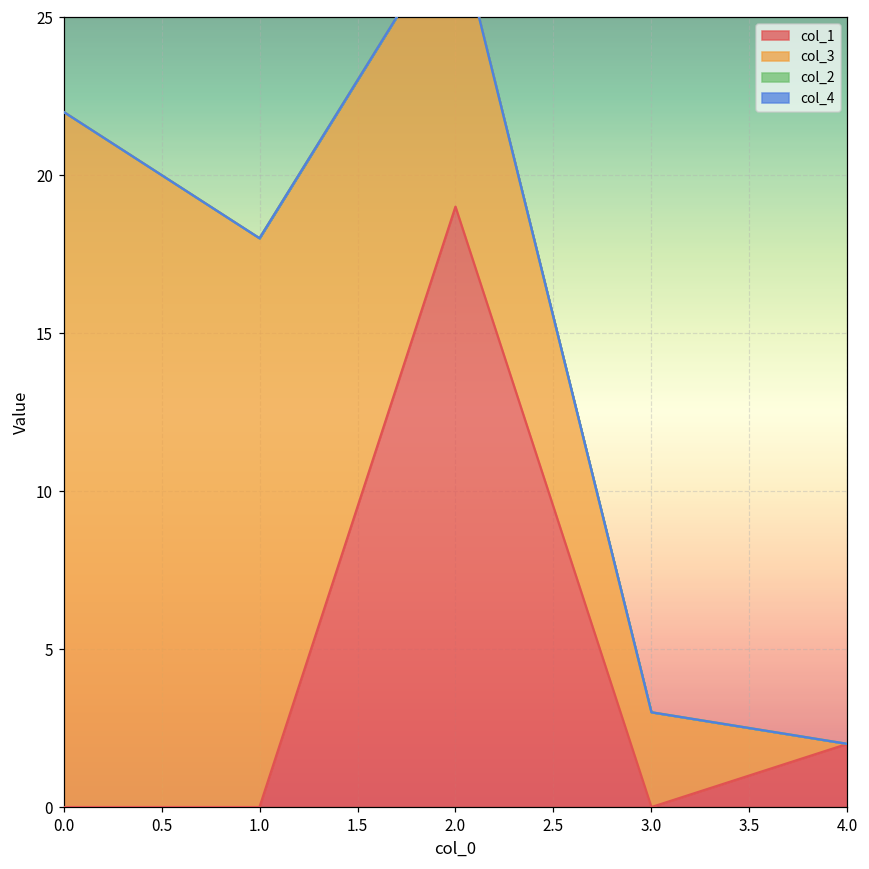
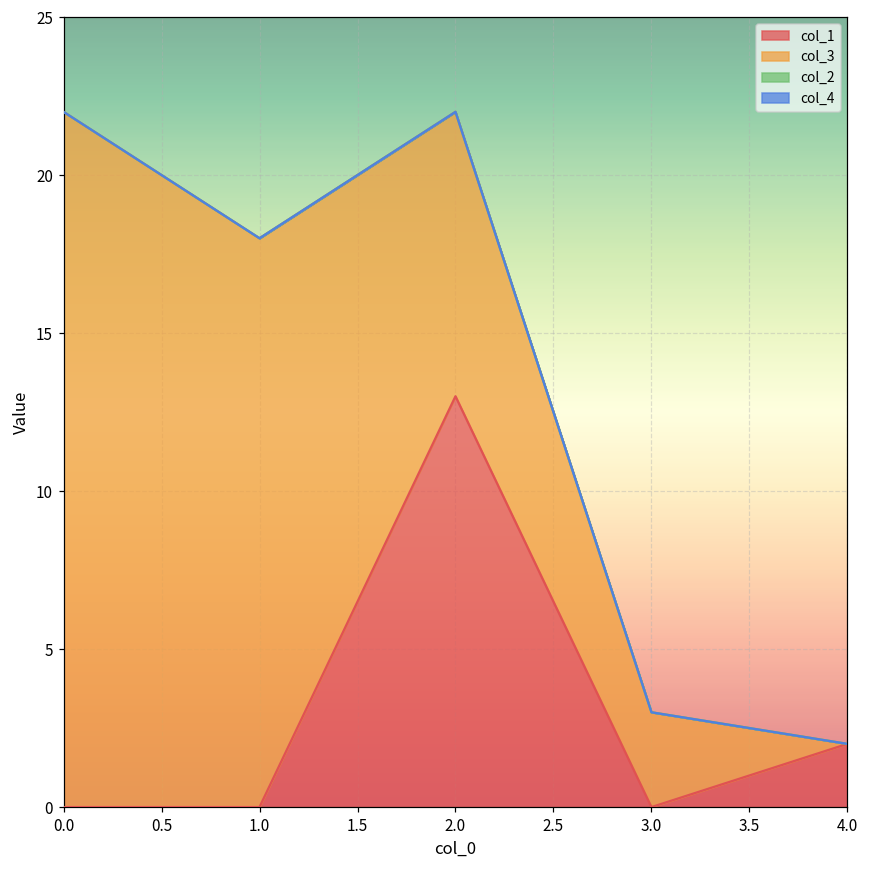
col_1, 2.0: 19 -> 13
